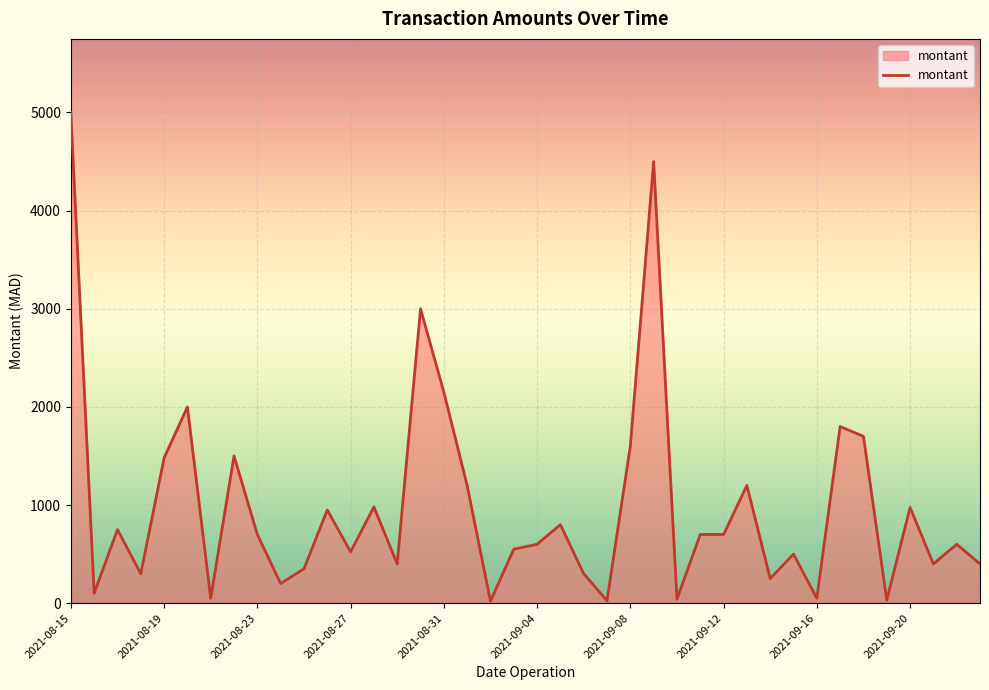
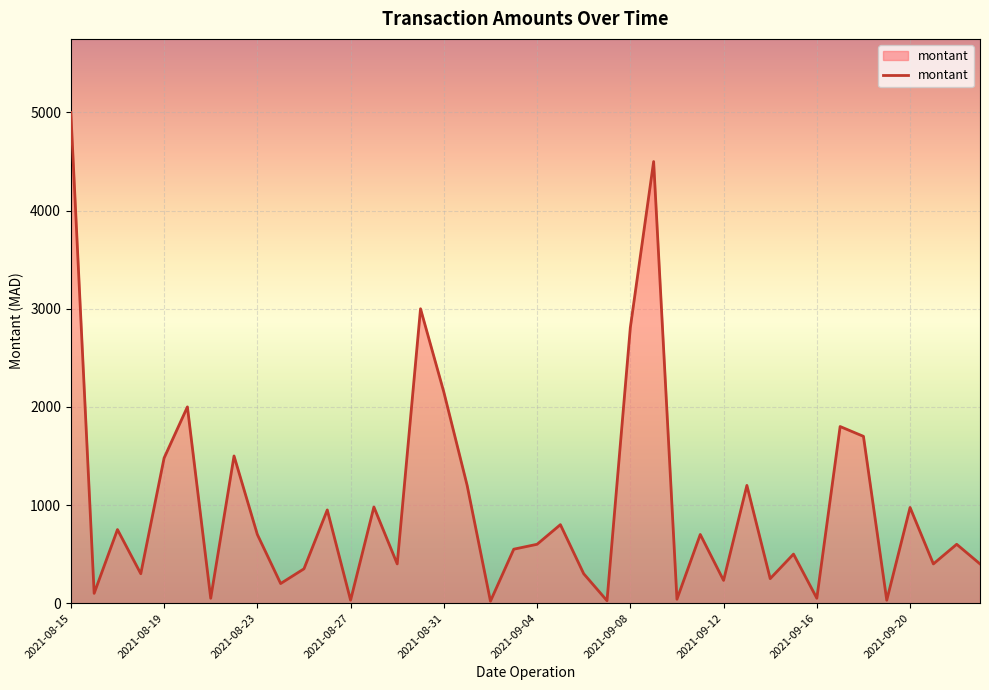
2021-08-27: 500 -> 0
2021-09-08: 1600 -> 2800
2021-09-12: 700 -> 200
